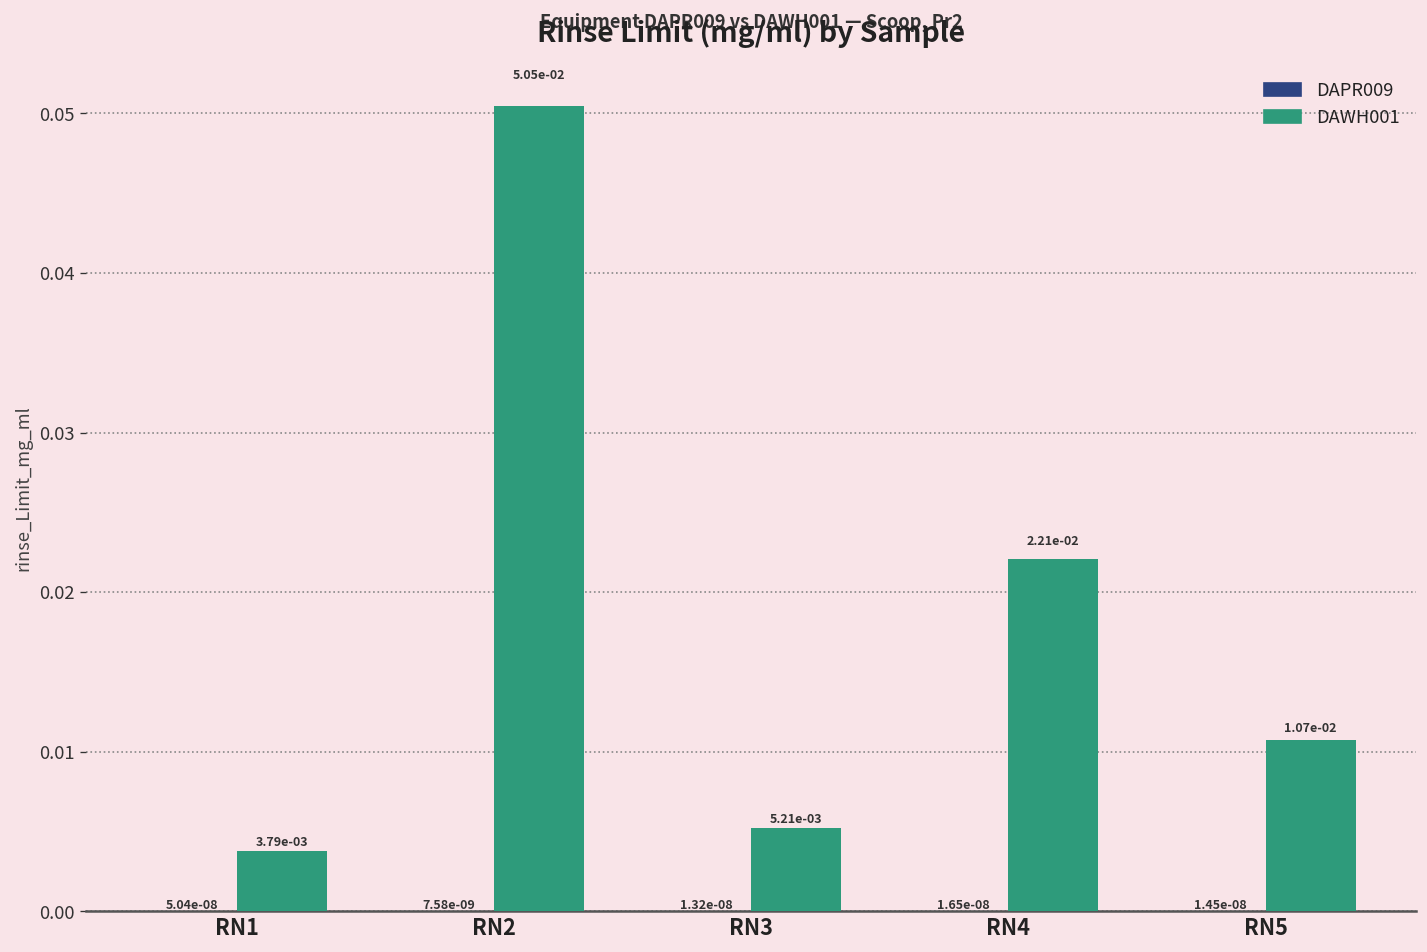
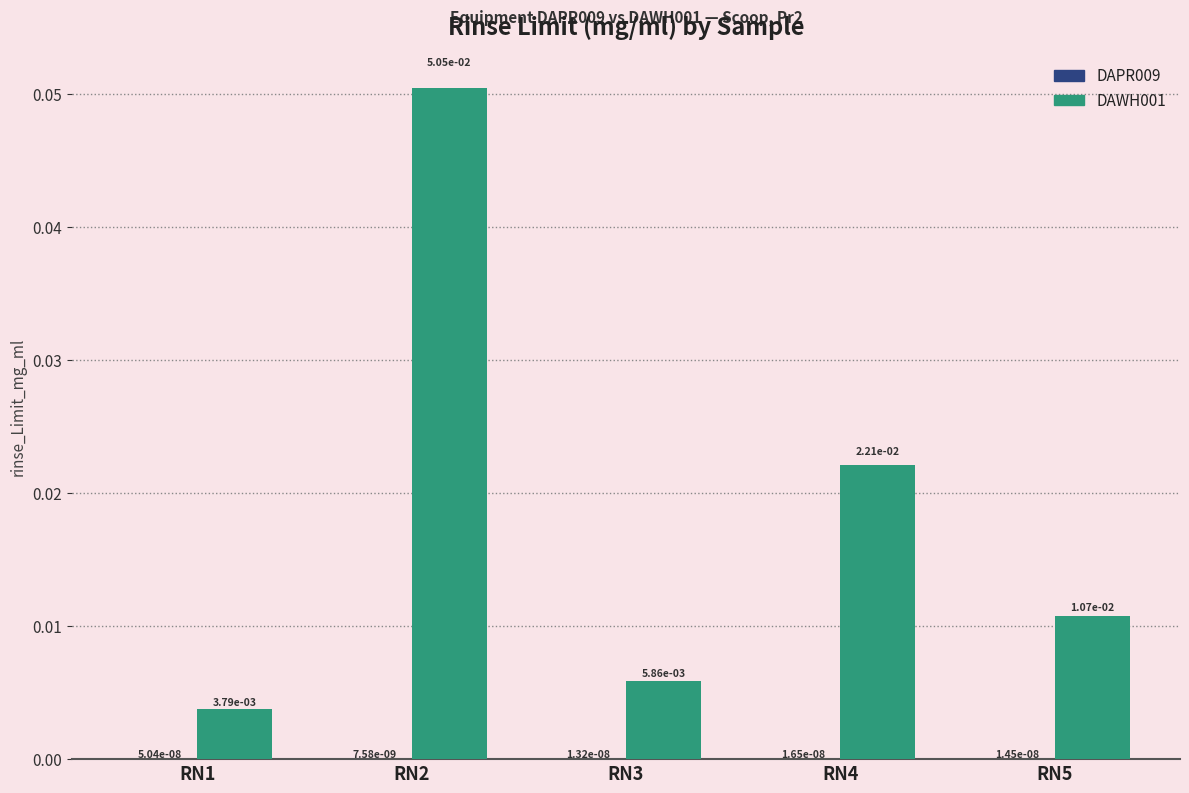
DAWH001, RN3: 5.21e-03 -> 5.86e-03
